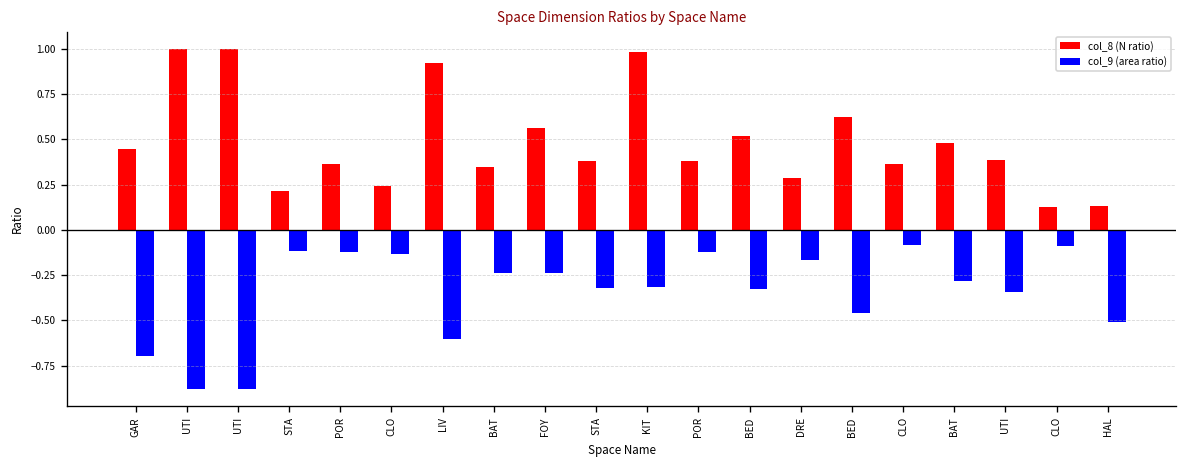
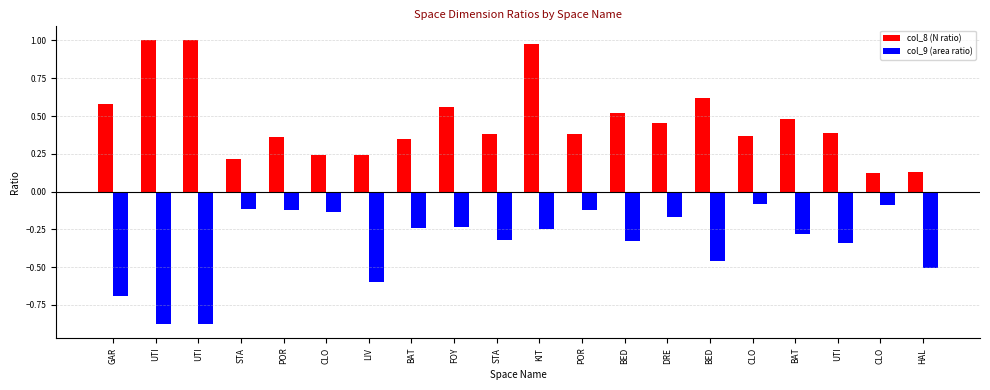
col_8 (N ratio), GAR: 0.44 -> 0.58
col_8 (N ratio), LIV: 0.92 -> 0.24
col_9 (area ratio), KIT: -0.32 -> -0.25
col_8 (N ratio), DRE: 0.28 -> 0.45
